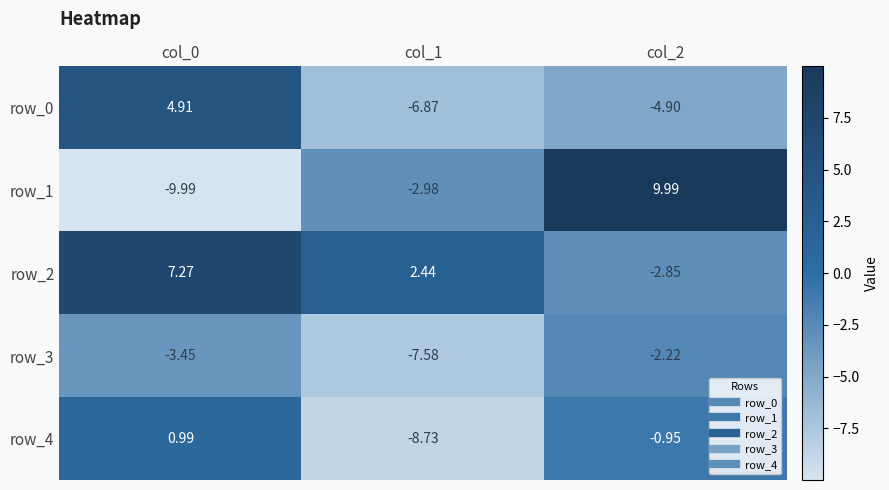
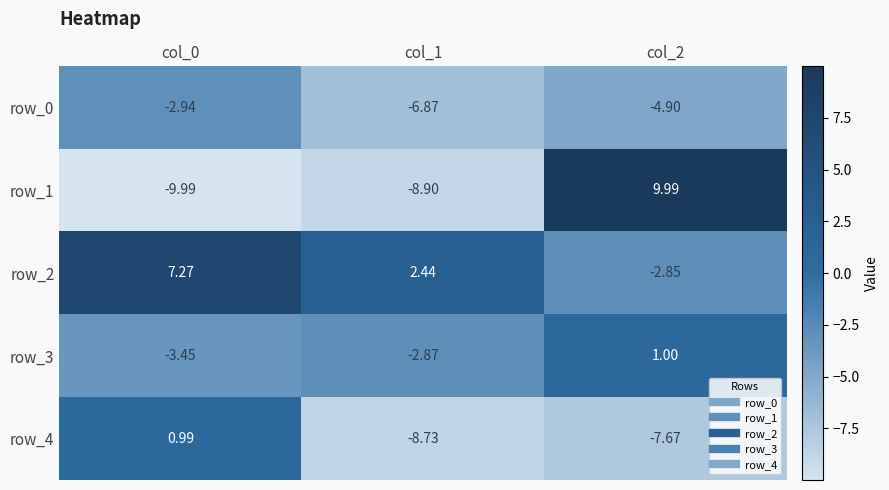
row_0, col_0: 4.91 -> -2.94
row_1, col_1: -2.98 -> -8.90
row_3, col_1: -7.58 -> -2.87
row_3, col_2: -2.22 -> 1.00
row_4, col_2: -0.95 -> -7.67
